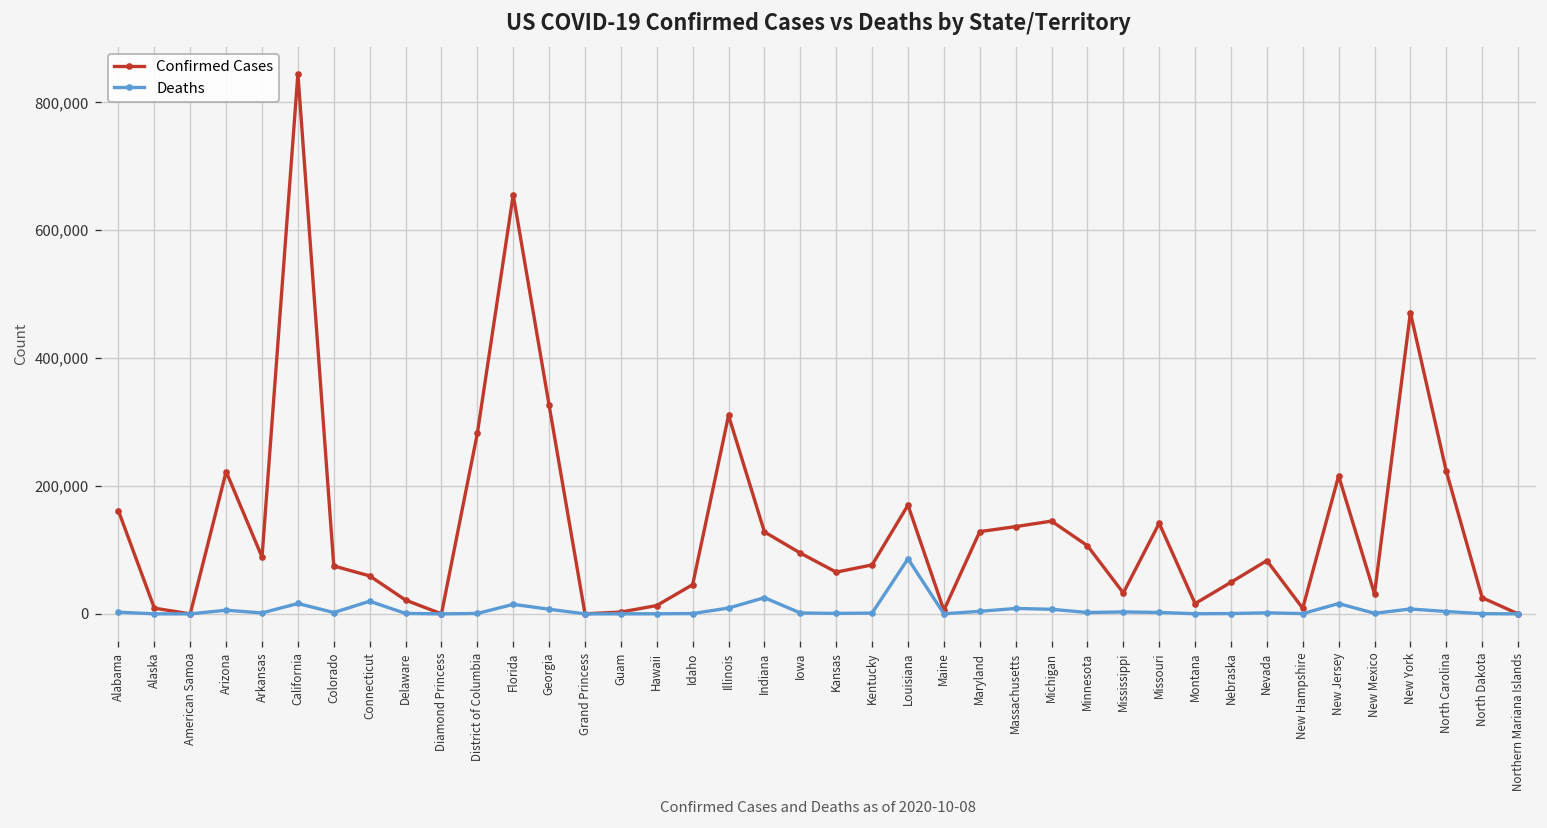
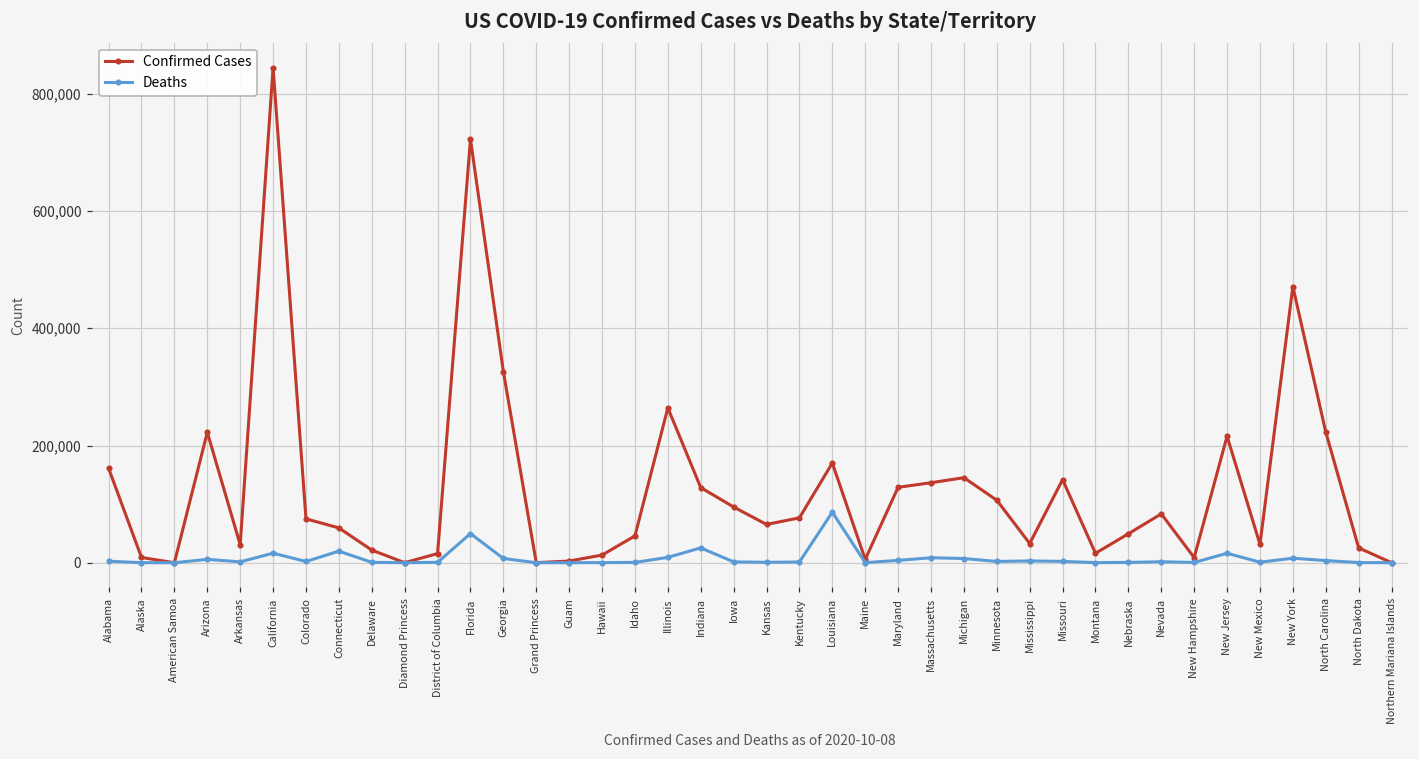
Confirmed Cases, Arkansas: 90,000 -> 30,000
Confirmed Cases, District of Columbia: 280,000 -> 20,000
Confirmed Cases, Florida: 660,000 -> 720,000
Deaths, Florida: 10,000 -> 50,000
Confirmed Cases, Illinois: 310,000 -> 260,000
